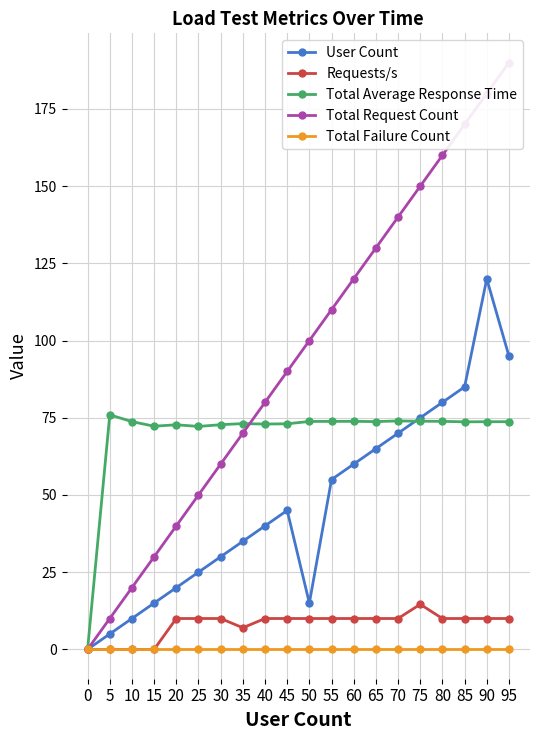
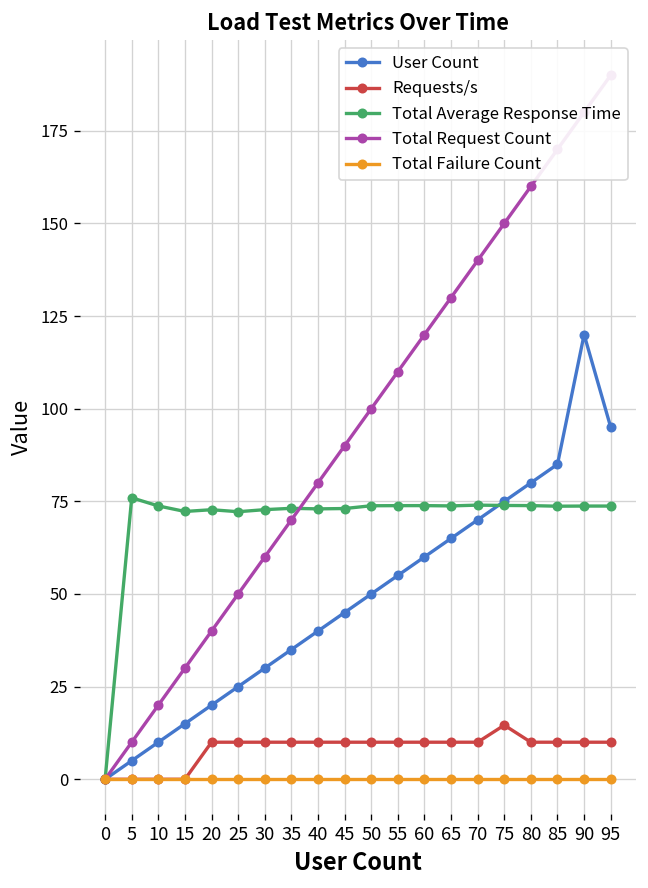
Requests/s, 35: 7 -> 10
User Count, 50: 15 -> 50
